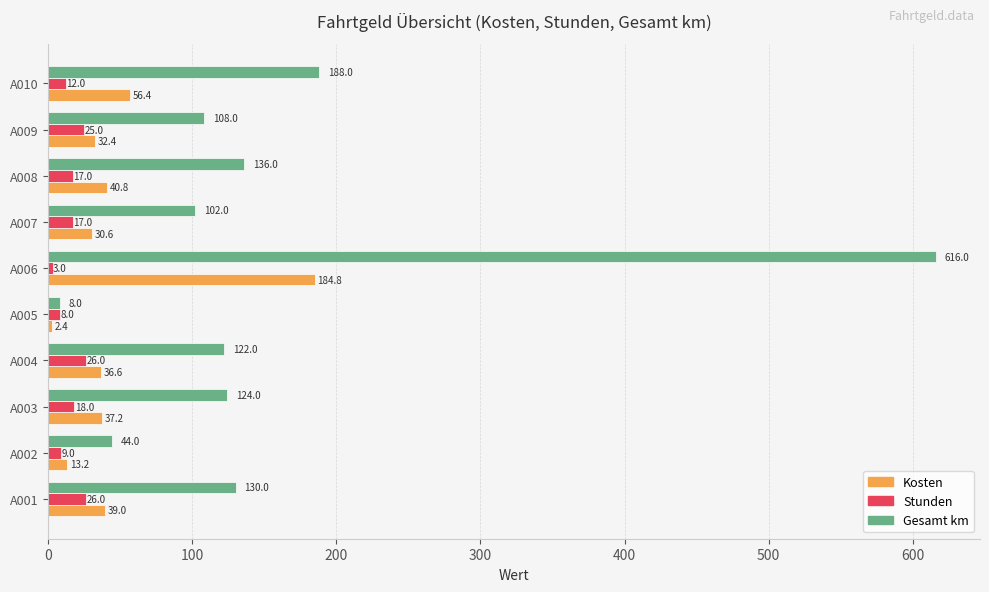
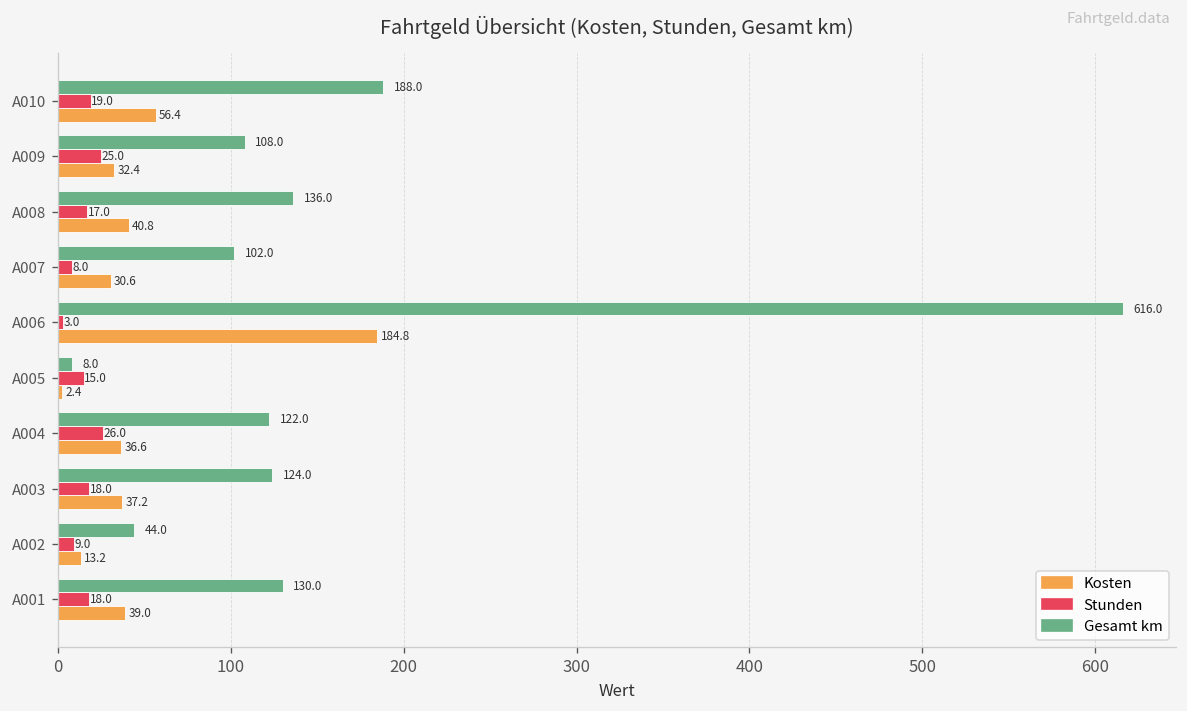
Stunden, A010: 12.0 -> 19.0
Stunden, A007: 17.0 -> 8.0
Stunden, A005: 8.0 -> 15.0
Stunden, A001: 26.0 -> 18.0
